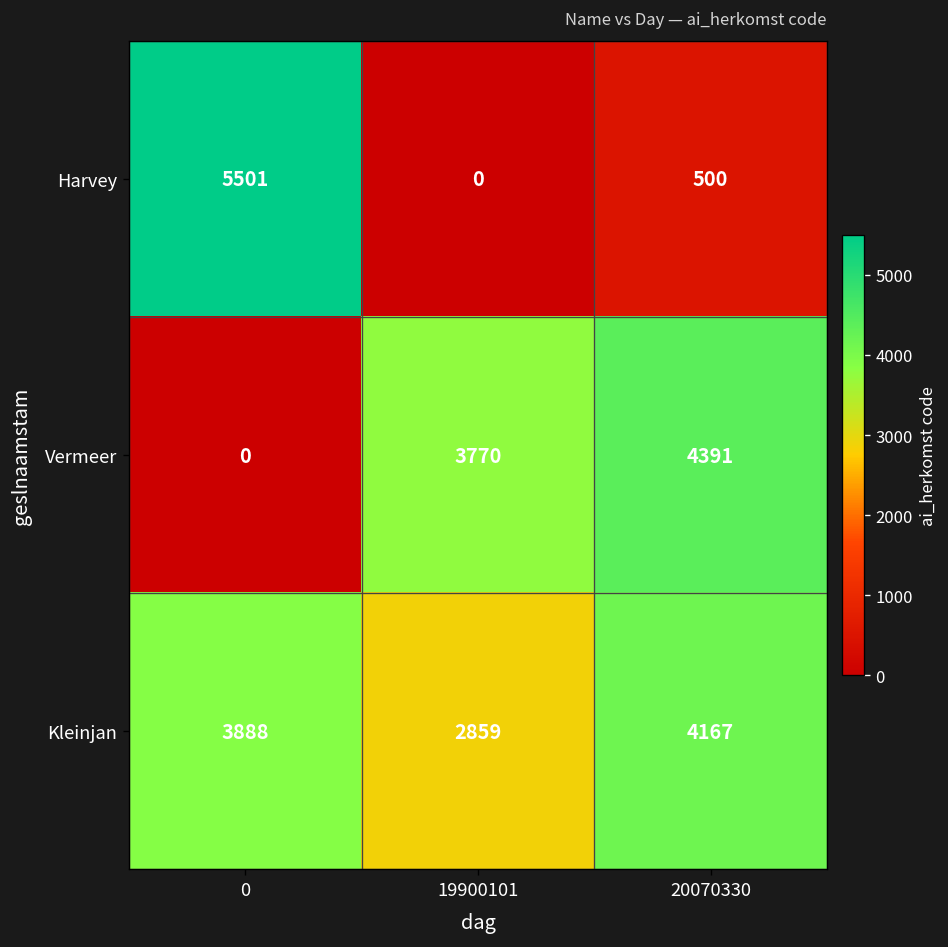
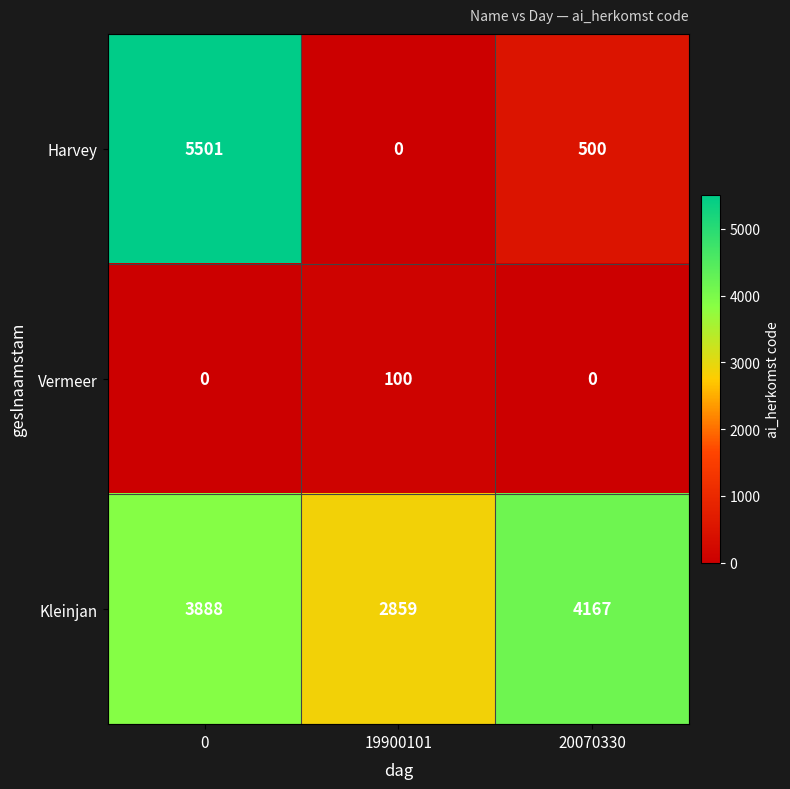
Vermeer, 19900101: 3770 -> 100
Vermeer, 20070330: 4391 -> 0
